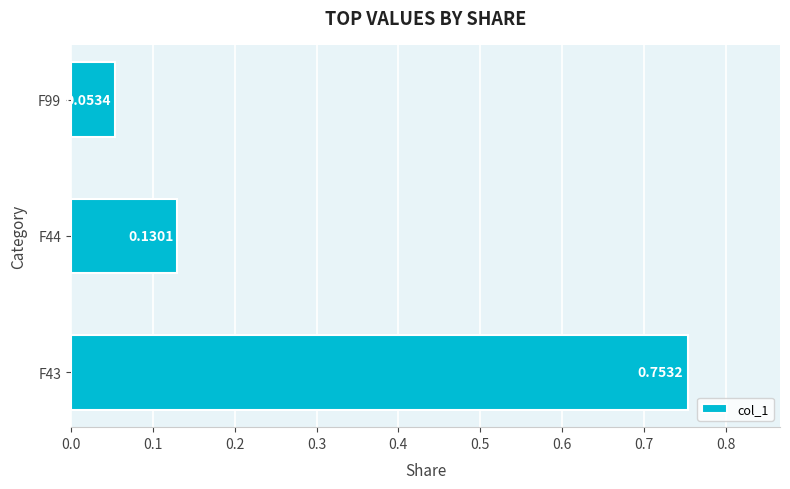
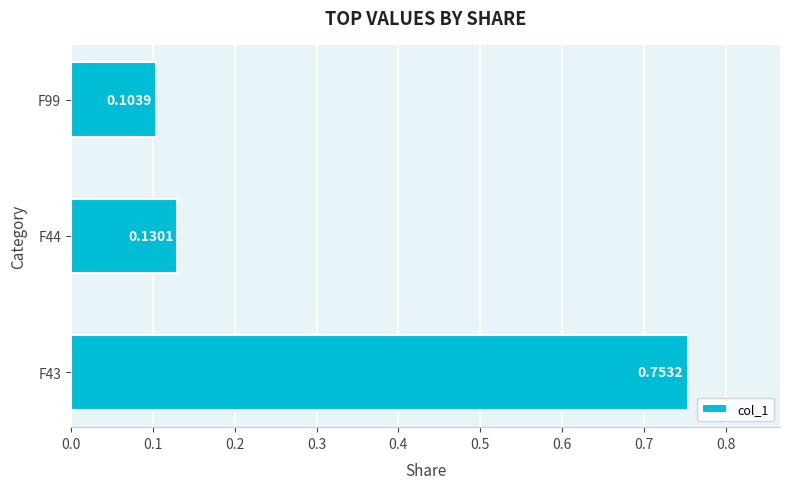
F99: 0.0534 -> 0.1039
